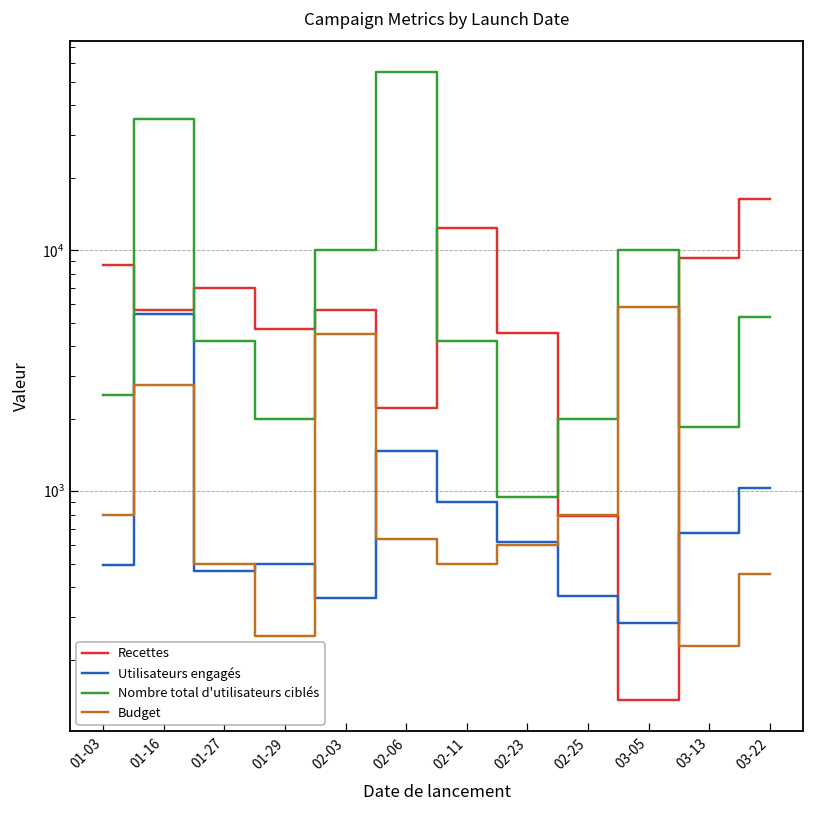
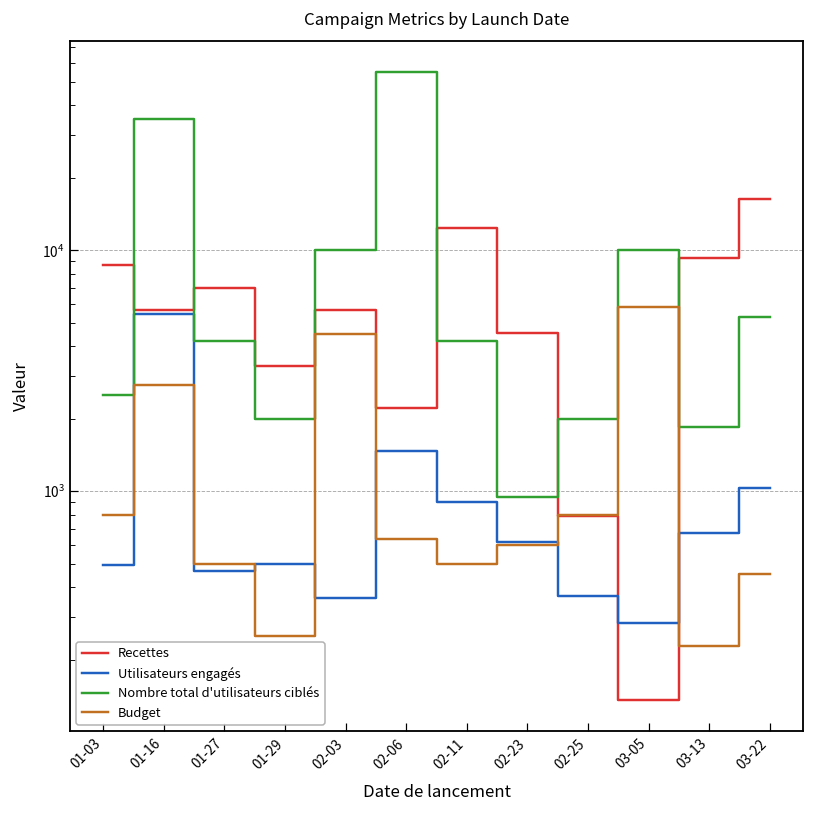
Recettes, 01-29: 4700 -> 3300
